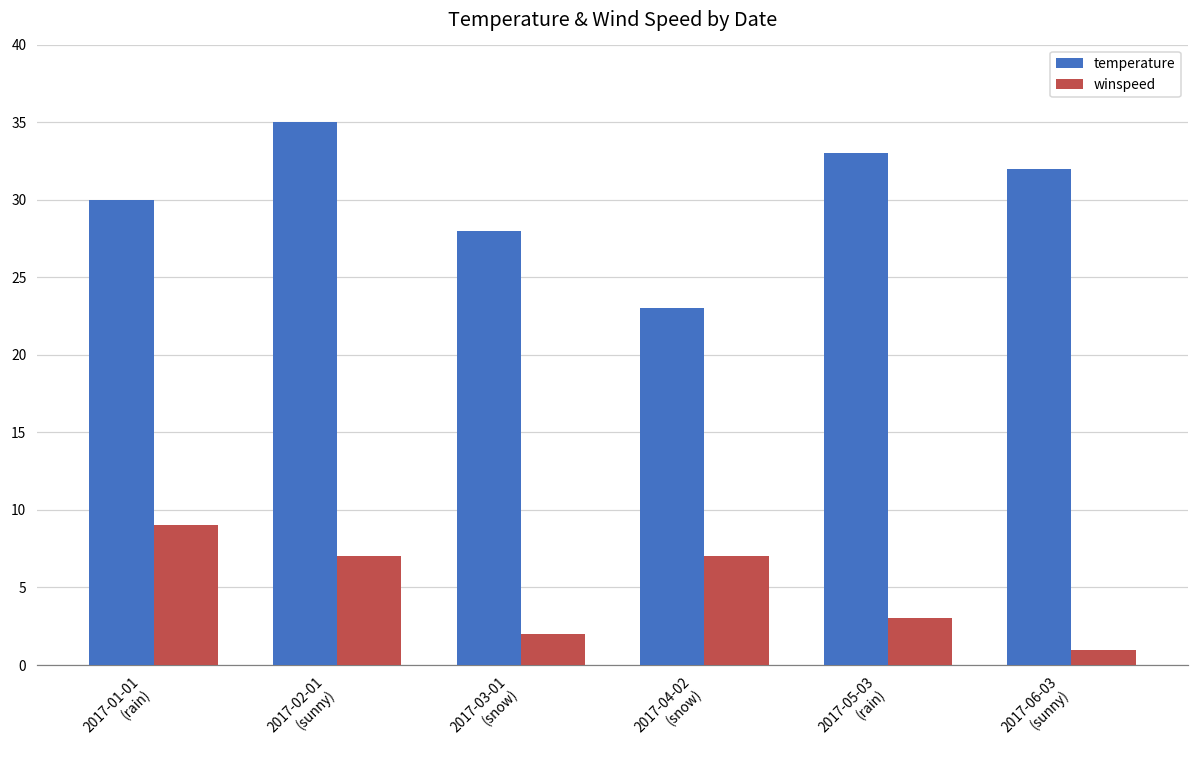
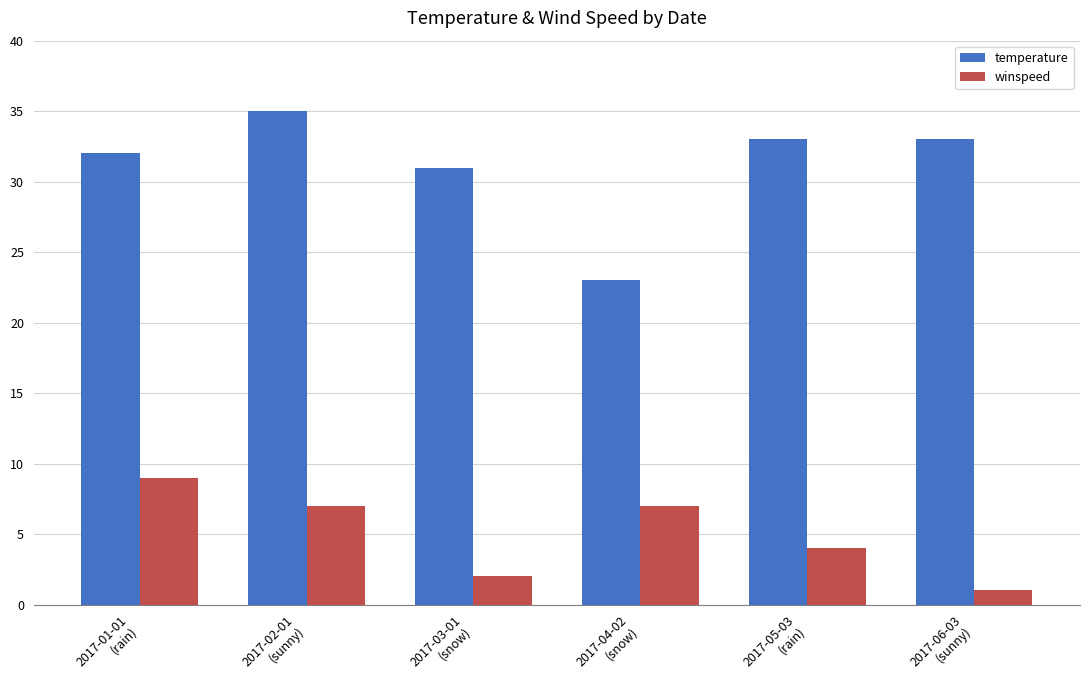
temperature, 2017-01-01 (rain): 30 -> 32
temperature, 2017-03-01 (snow): 28 -> 31
winspeed, 2017-05-03 (rain): 3 -> 4
temperature, 2017-06-03 (sunny): 32 -> 33
